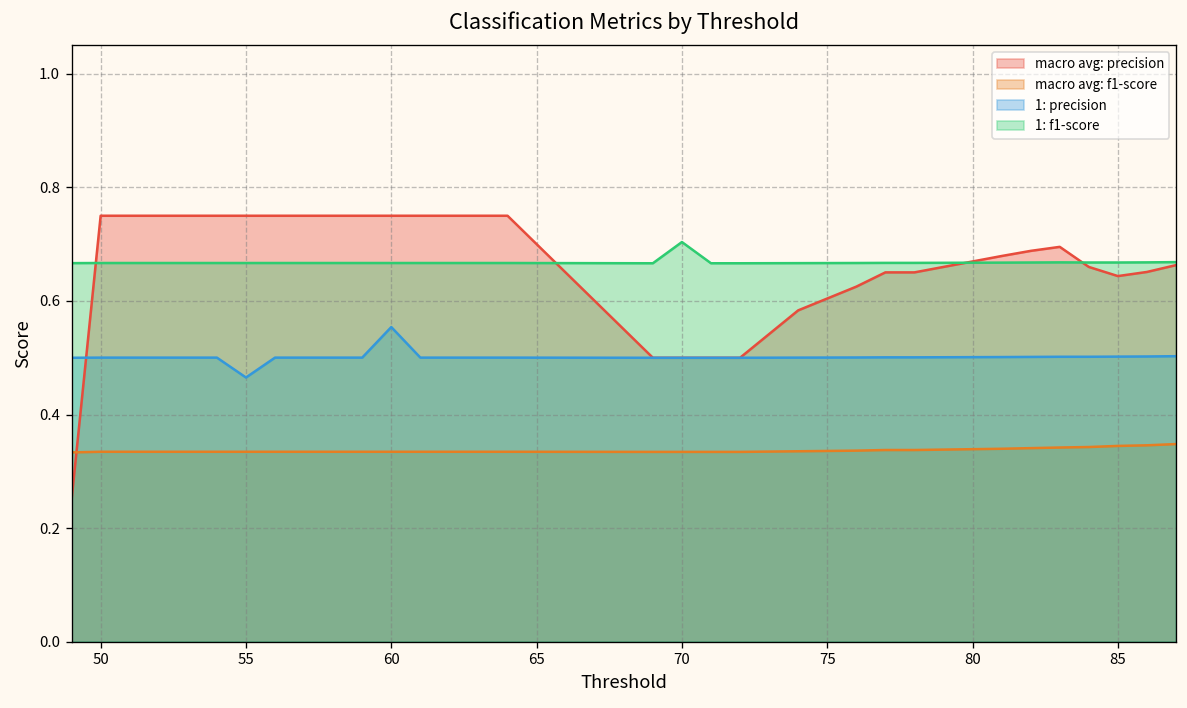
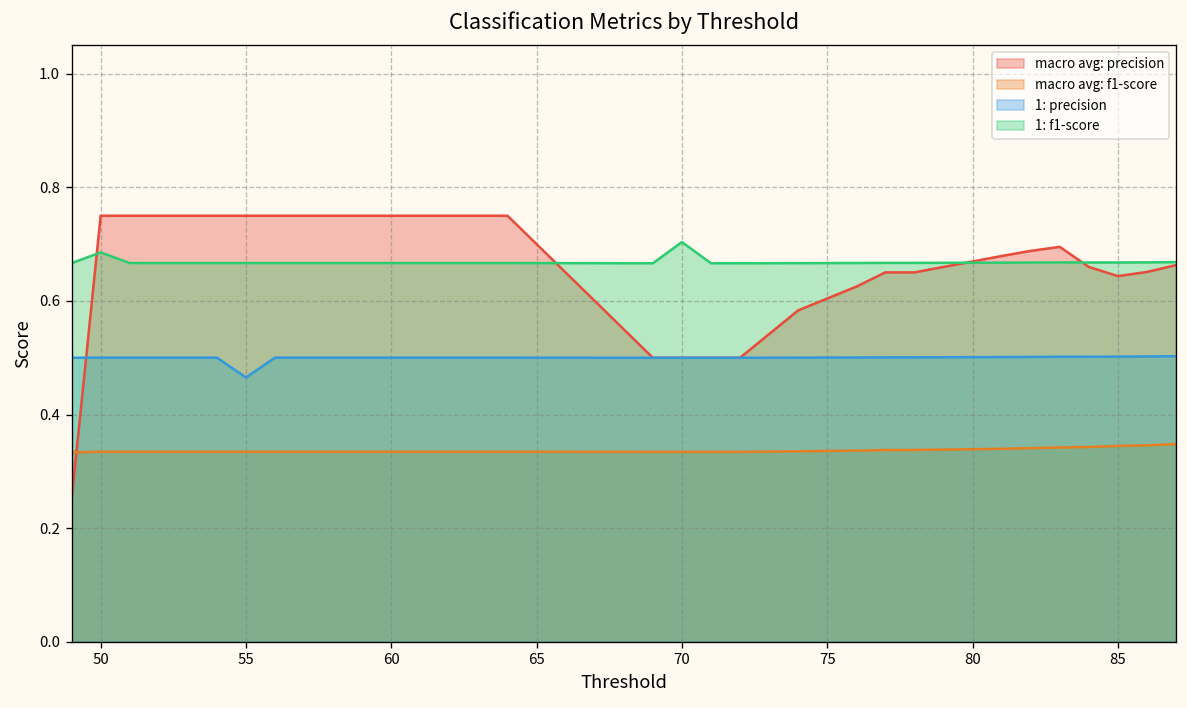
1: f1-score, 50: 0.67 -> 0.69
1: precision, 60: 0.55 -> 0.50
